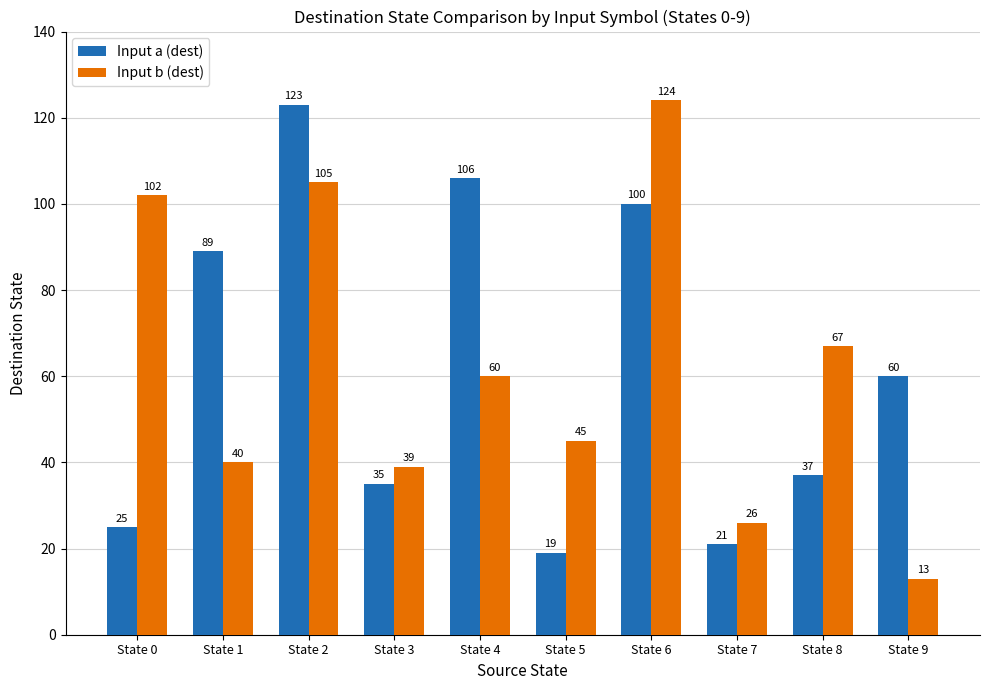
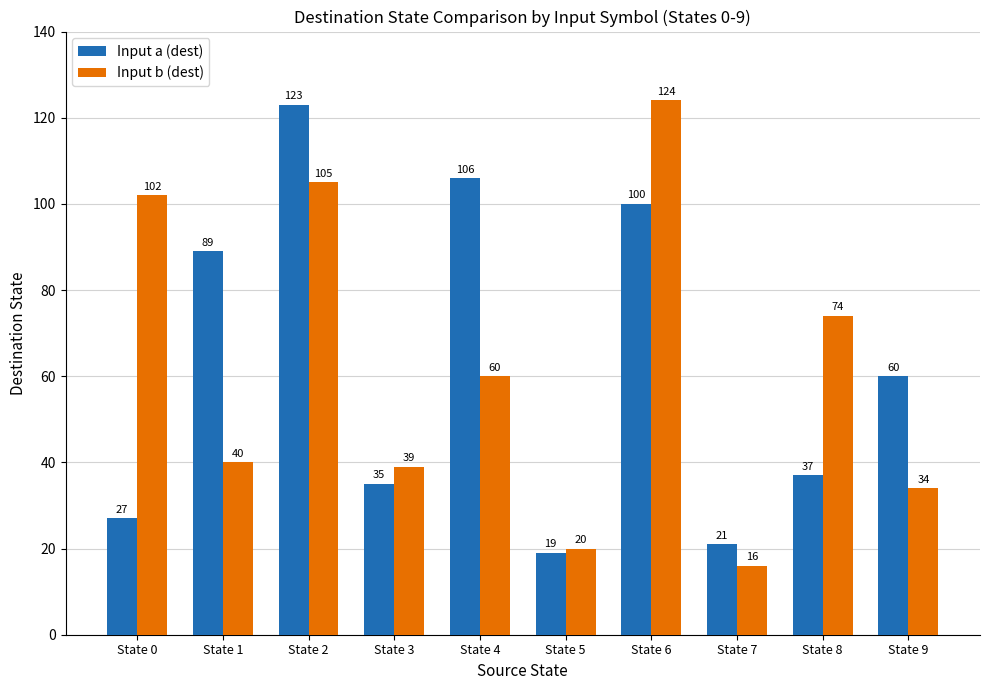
Input a (dest), State 0: 25 -> 27
Input b (dest), State 5: 45 -> 20
Input b (dest), State 7: 26 -> 16
Input b (dest), State 8: 67 -> 74
Input b (dest), State 9: 13 -> 34
